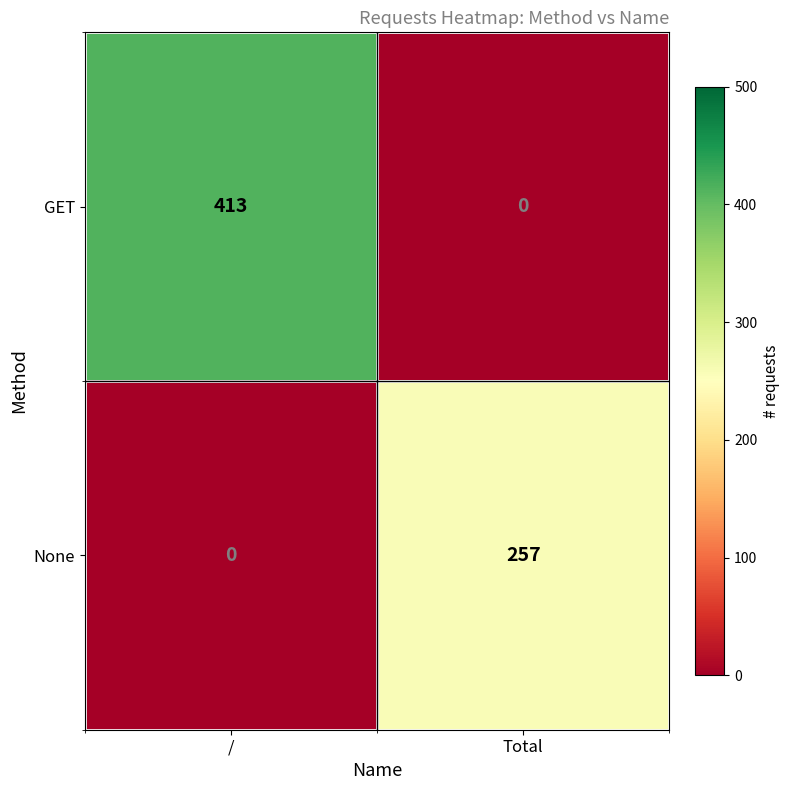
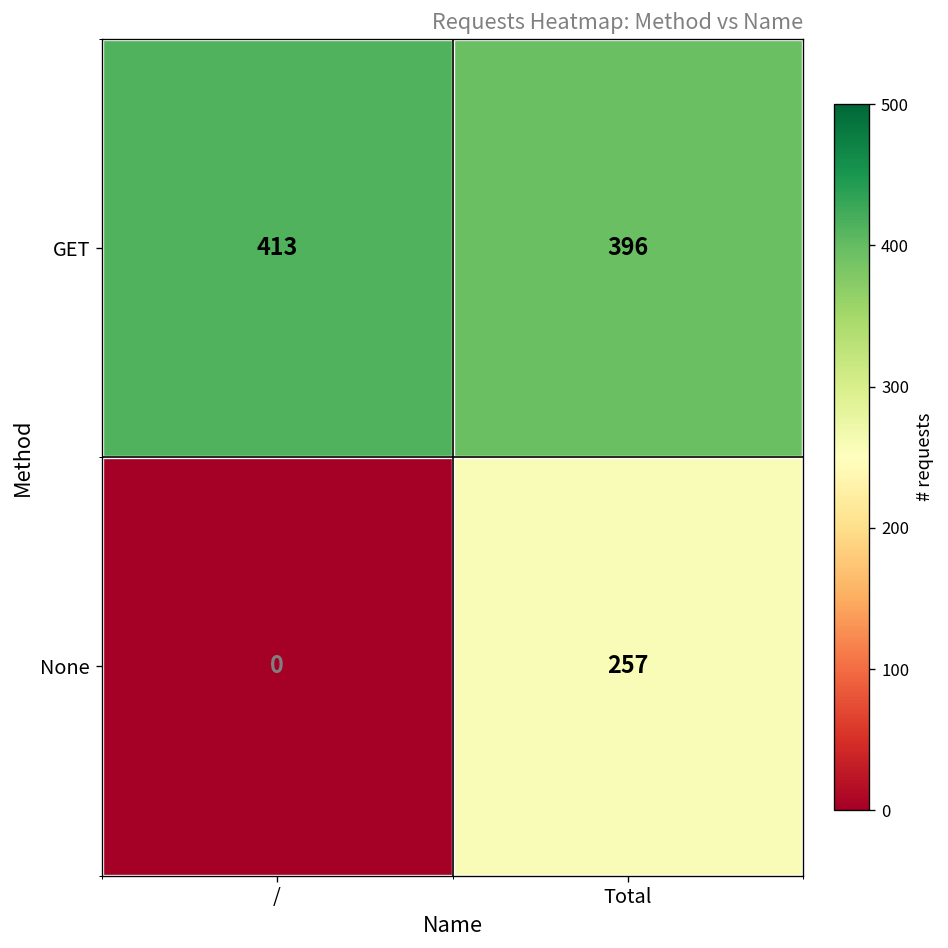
GET, Total: 0 -> 396
